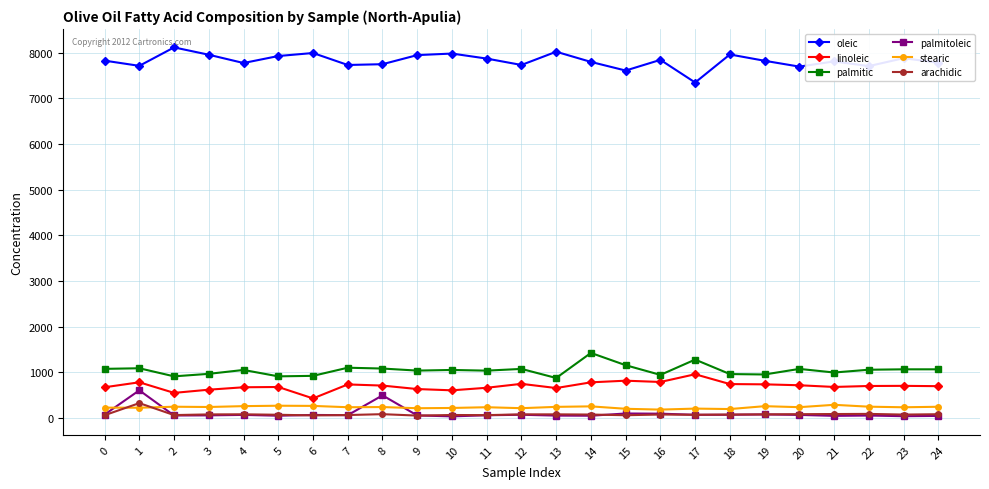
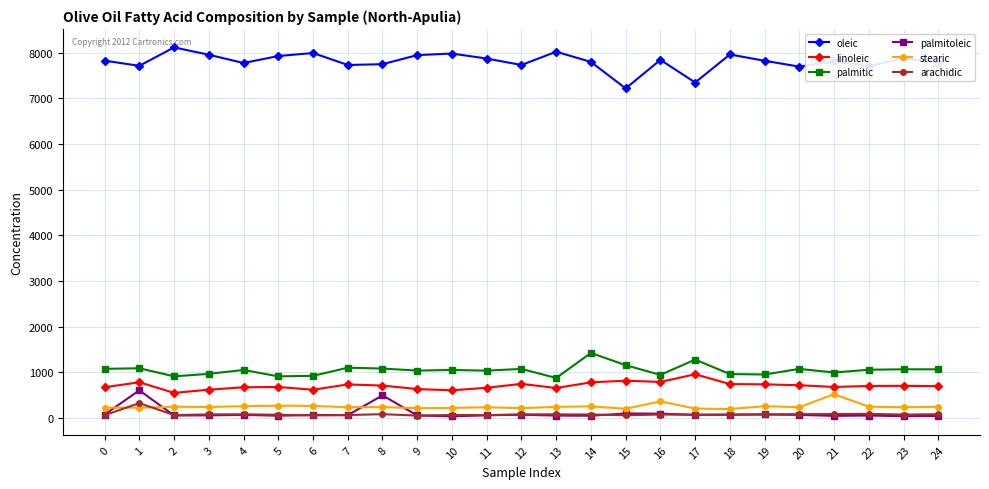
linoleic, 6: 400 -> 600
oleic, 15: 7600 -> 7200
stearic, 16: 200 -> 400
stearic, 21: 300 -> 500
